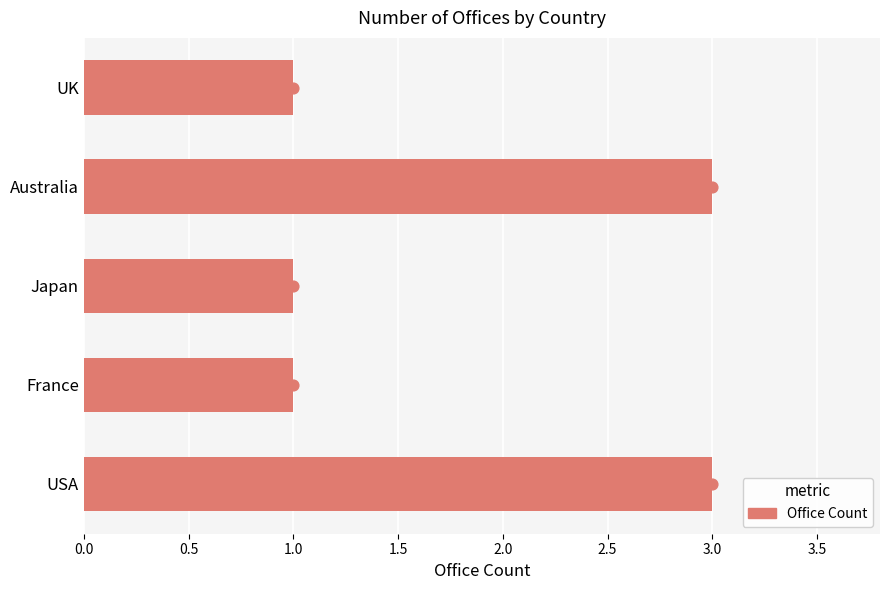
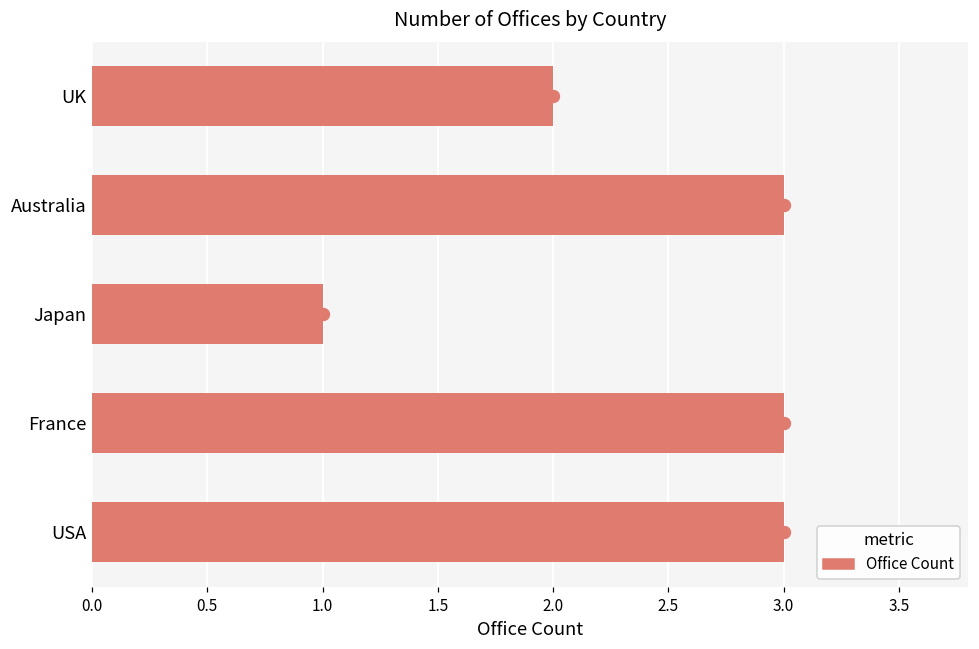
UK: 1 -> 2
France: 1 -> 3
